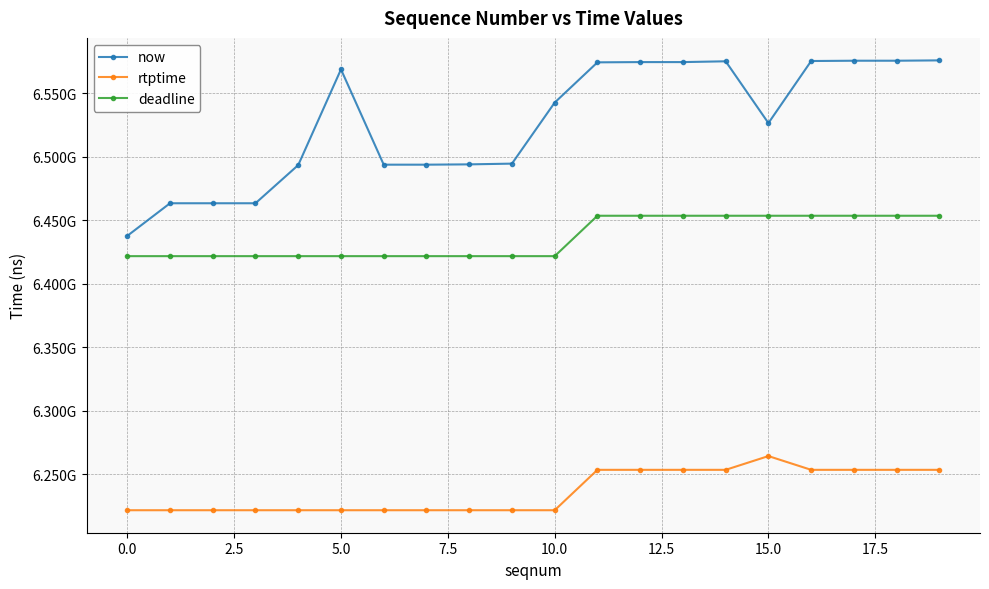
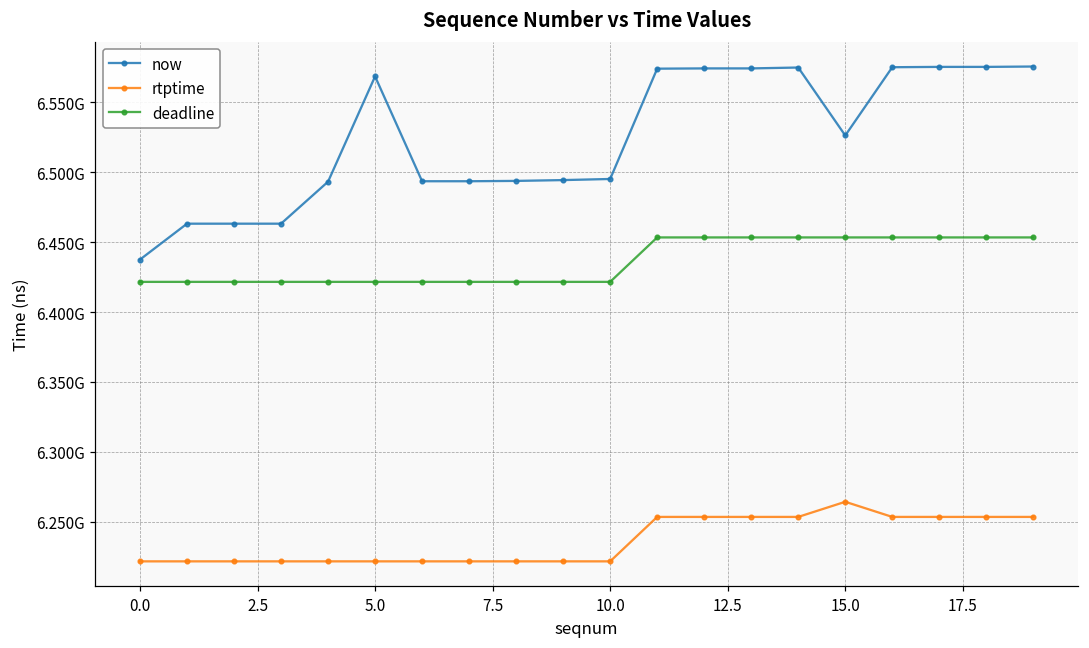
now, 10.0: 6542000000 -> 6495000000
